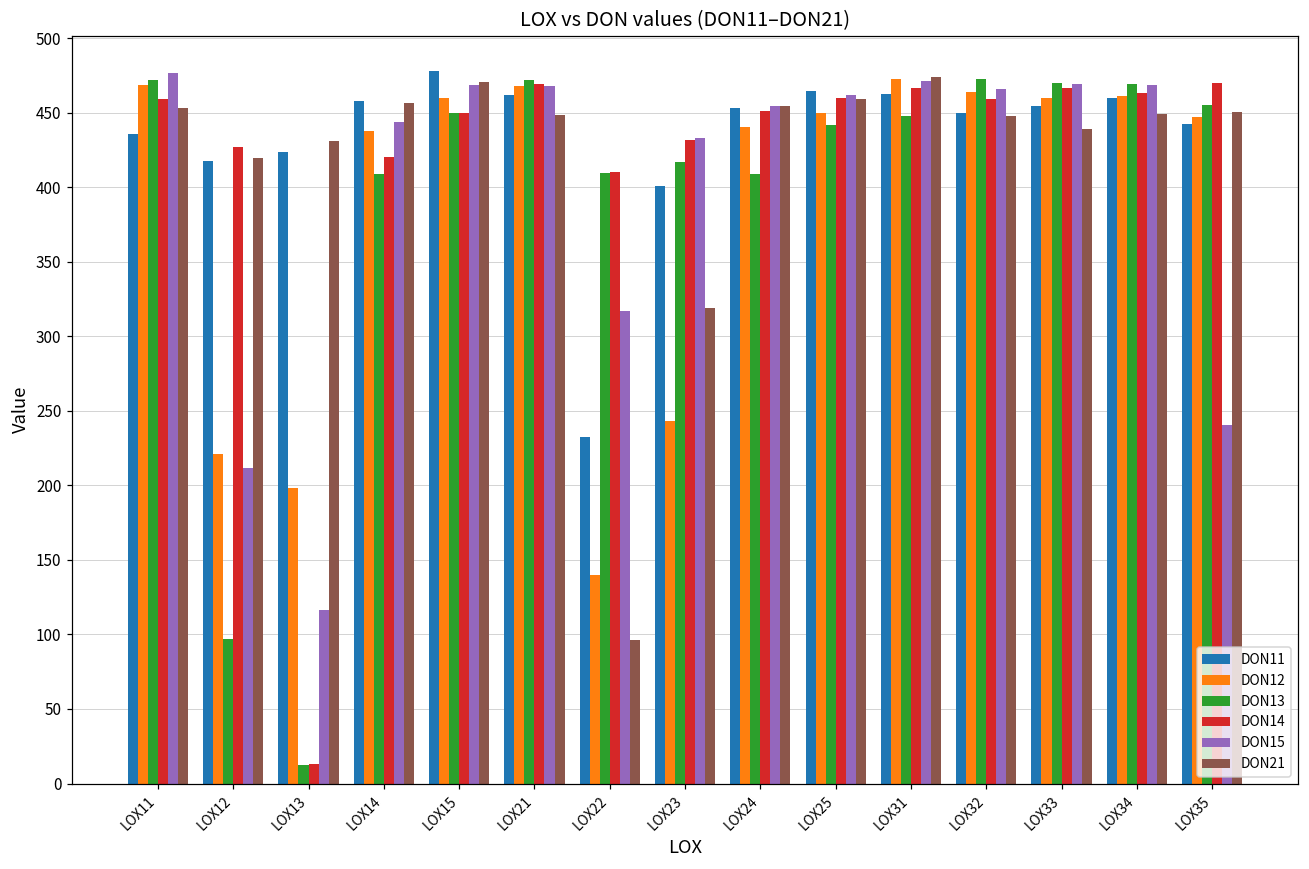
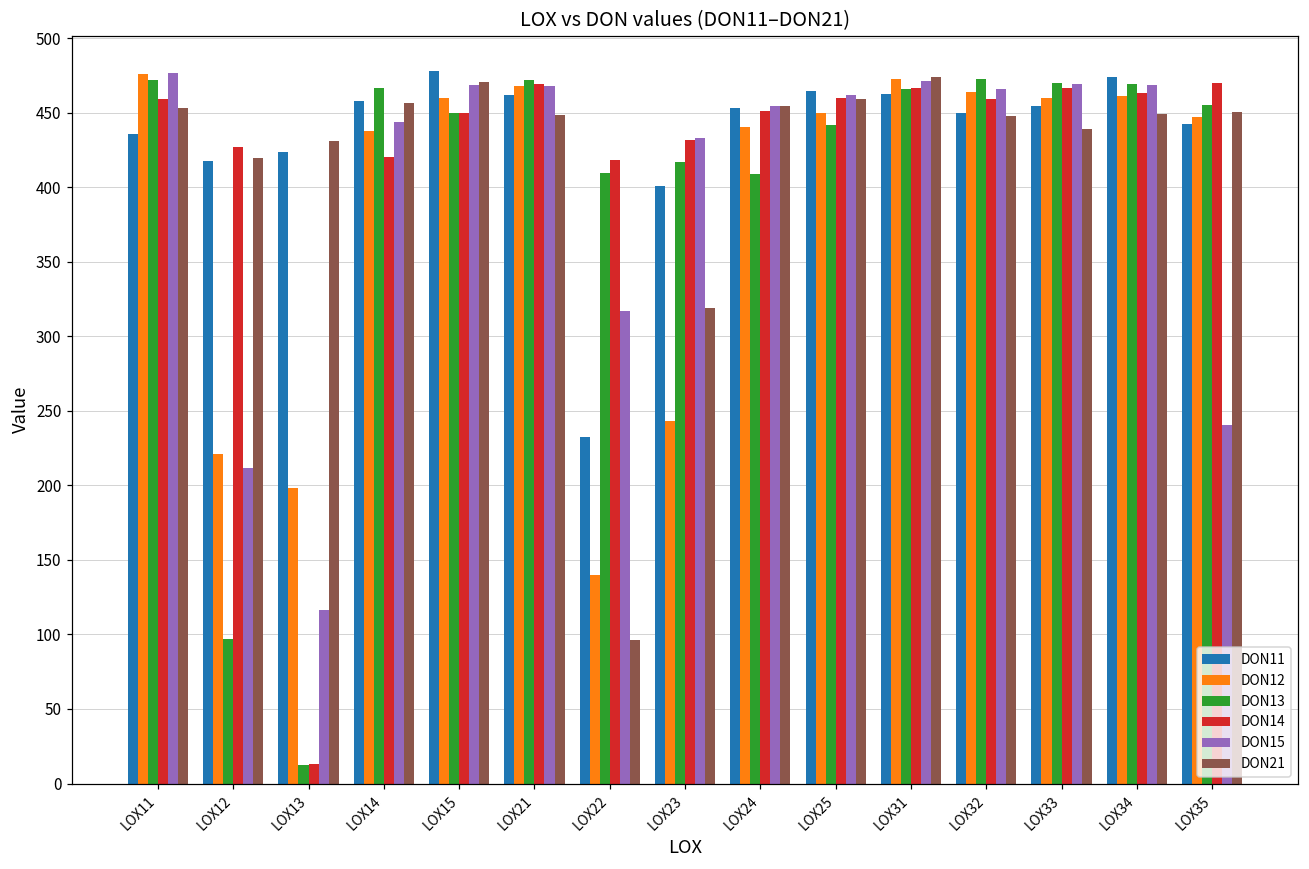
DON12, LOX11: 469 -> 476
DON13, LOX14: 409 -> 467
DON14, LOX22: 410 -> 418
DON13, LOX31: 448 -> 466
DON11, LOX34: 460 -> 474
